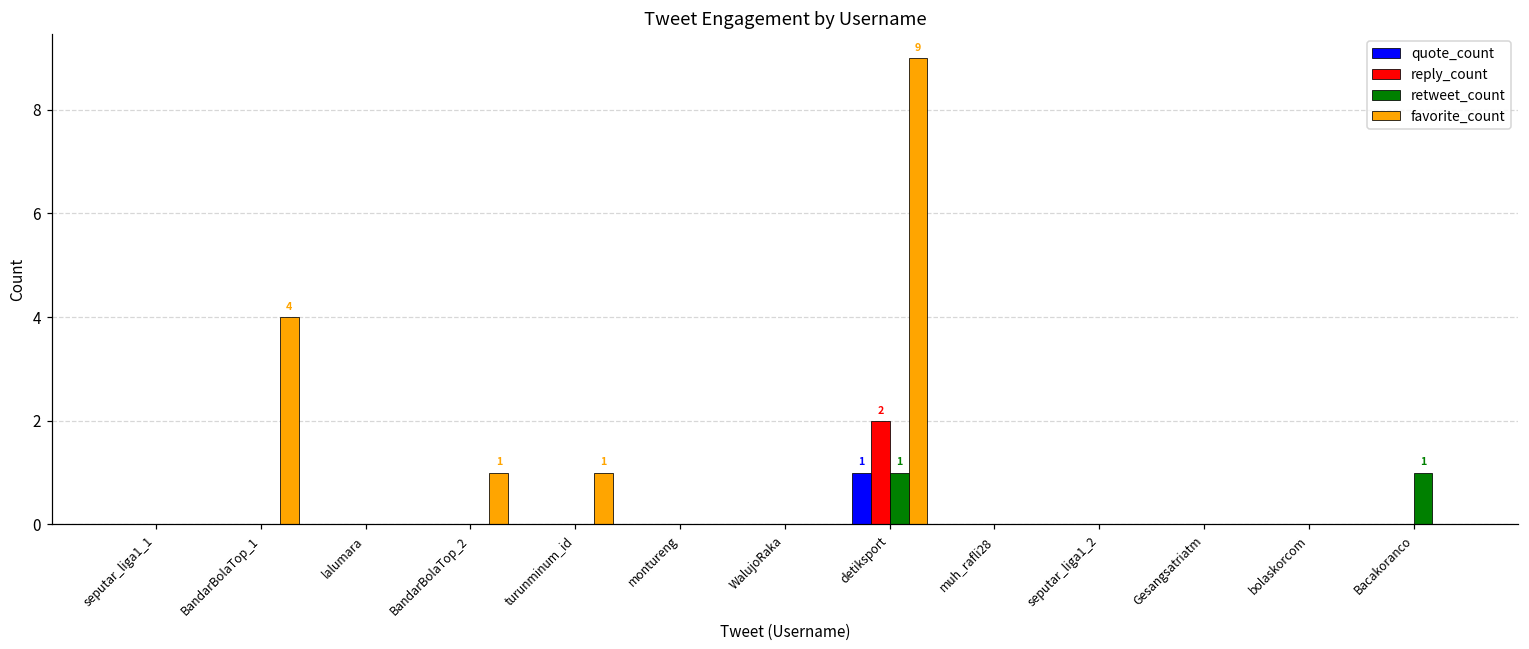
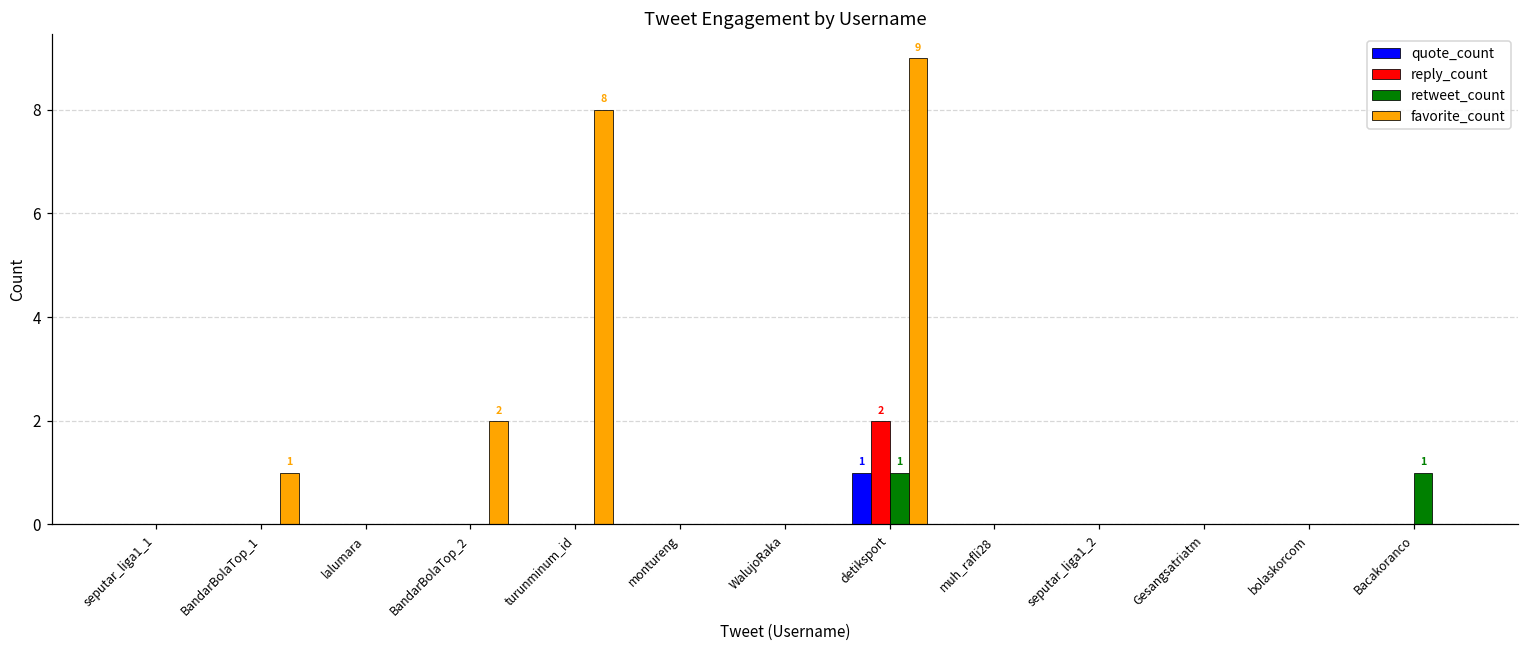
favorite_count, BandarBolaTop_1: 4 -> 1
favorite_count, BandarBolaTop_2: 1 -> 2
favorite_count, turunminum_id: 1 -> 8
